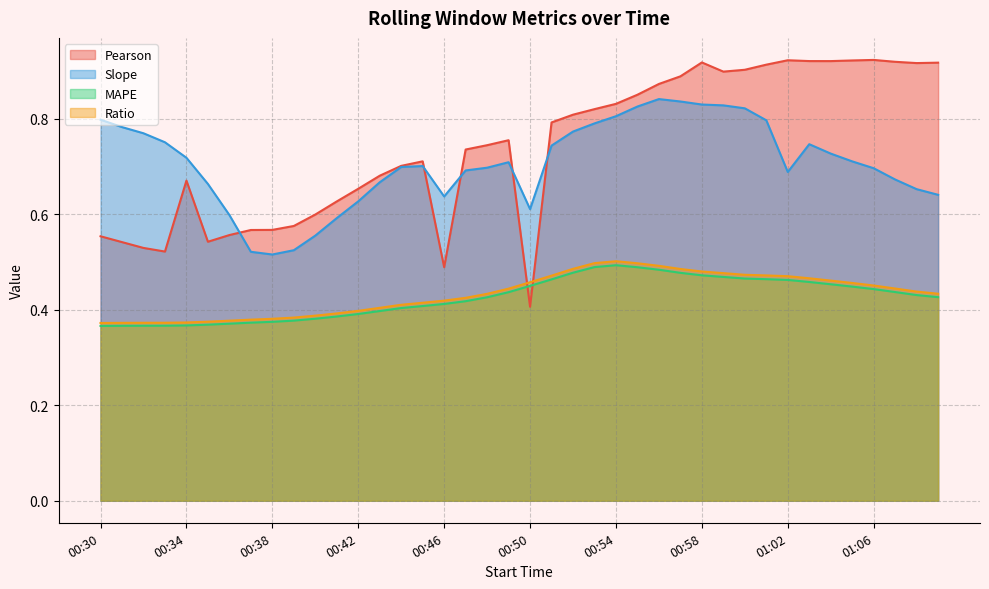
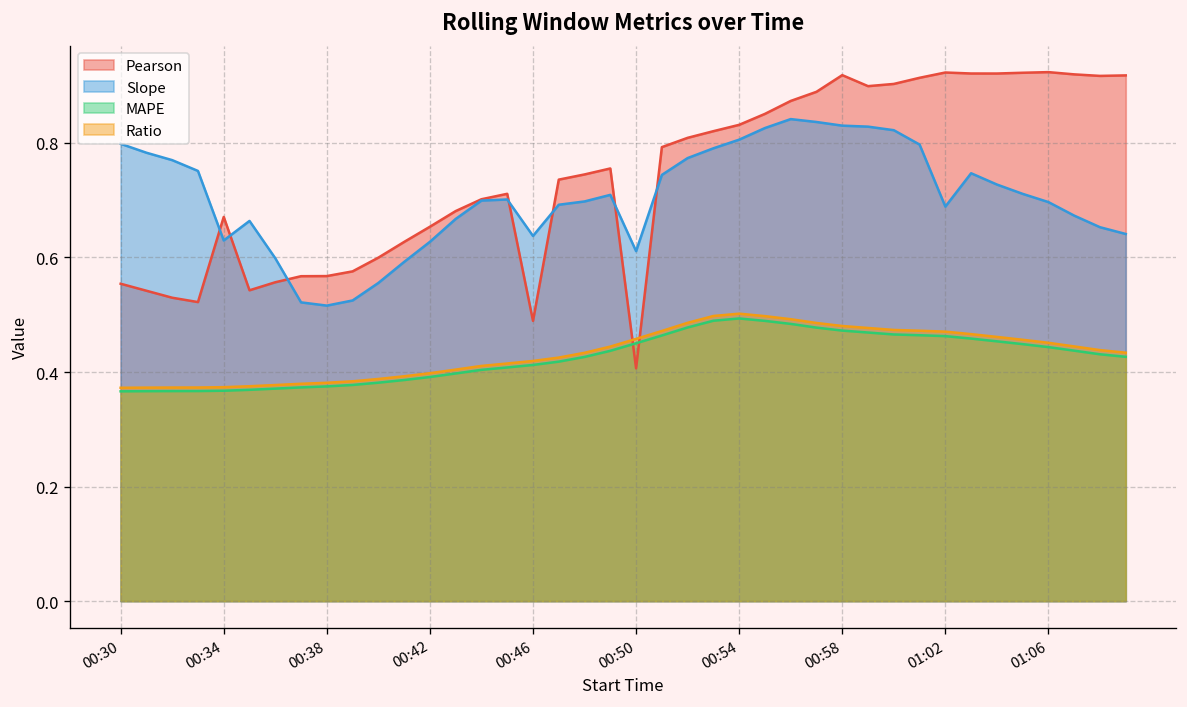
Slope, 00:34: 0.72 -> 0.63
